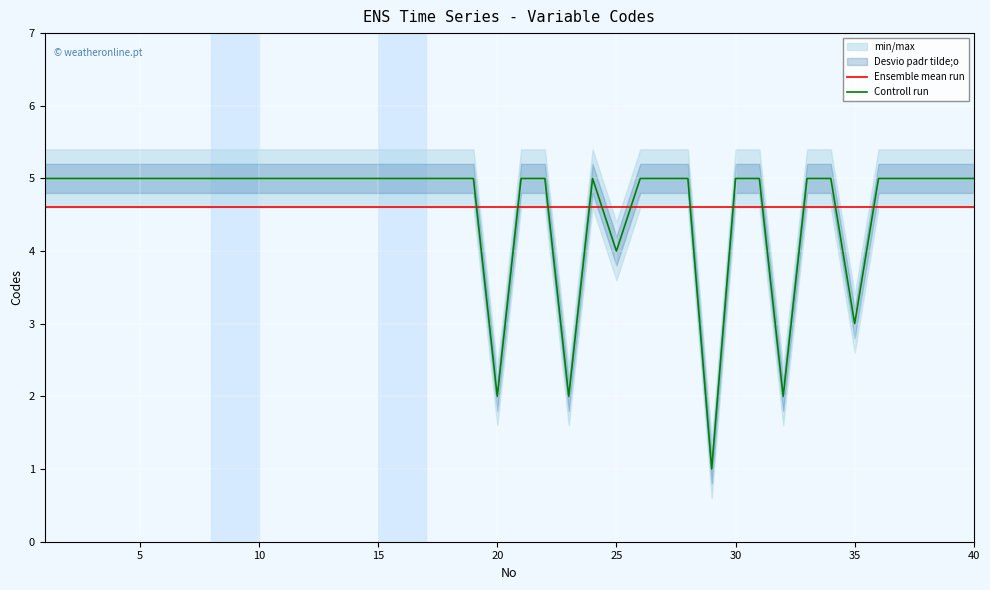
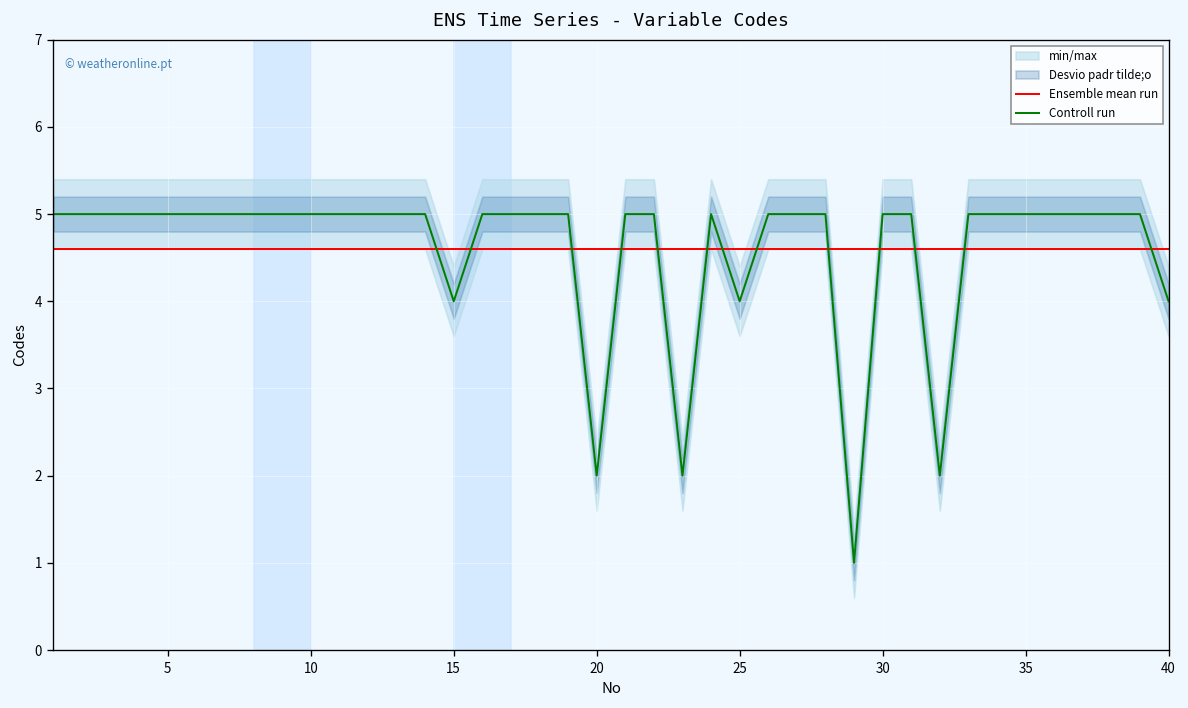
Controll run, 15: 5 -> 4
Controll run, 35: 3 -> 5
Controll run, 40: 5 -> 4
